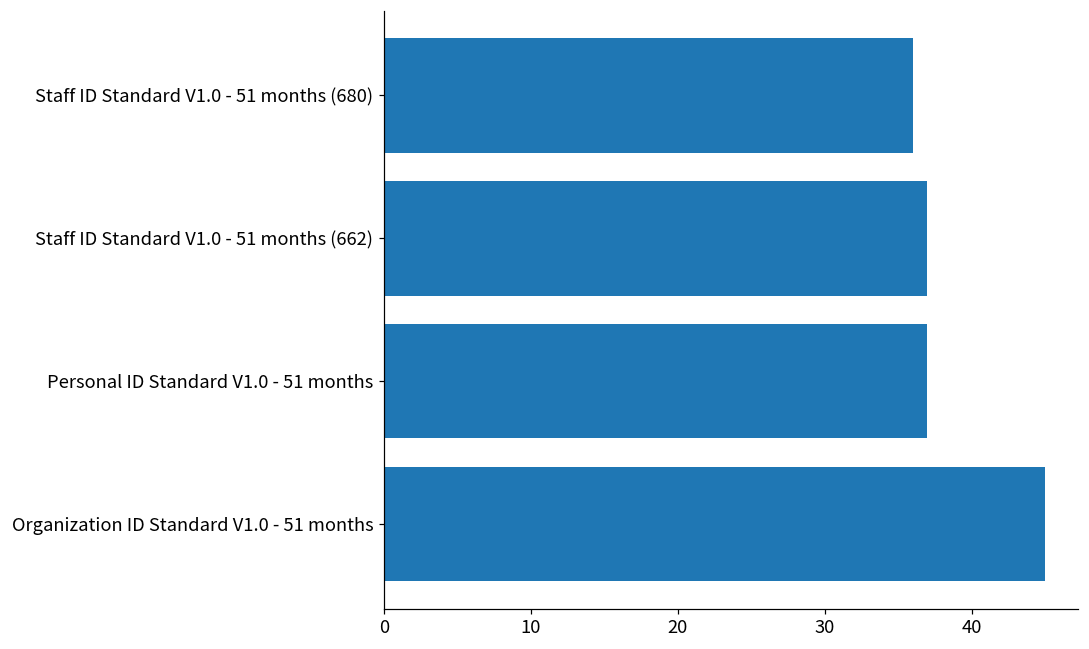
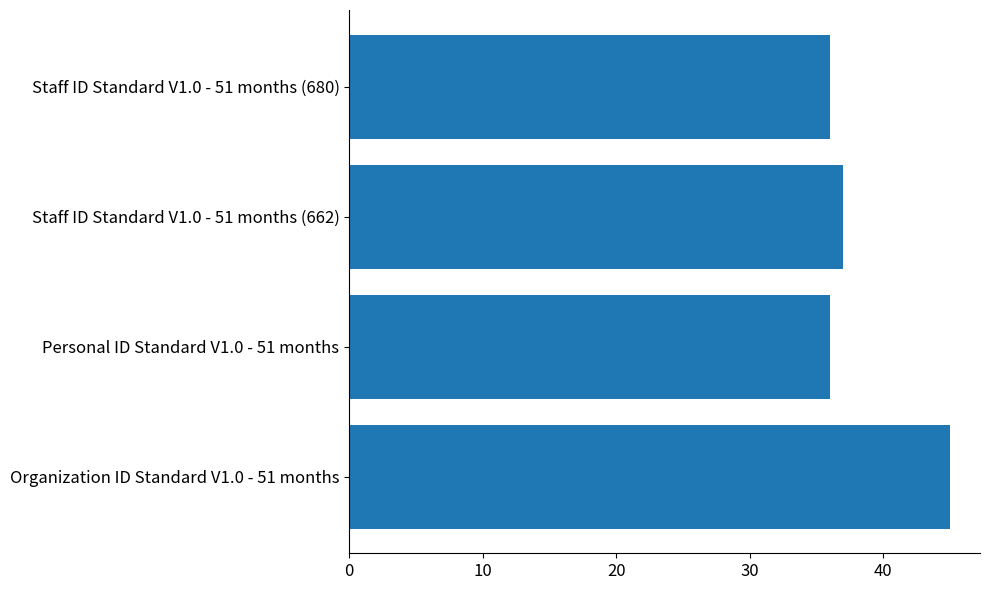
Personal ID Standard V1.0 - 51 months: 37 -> 36
